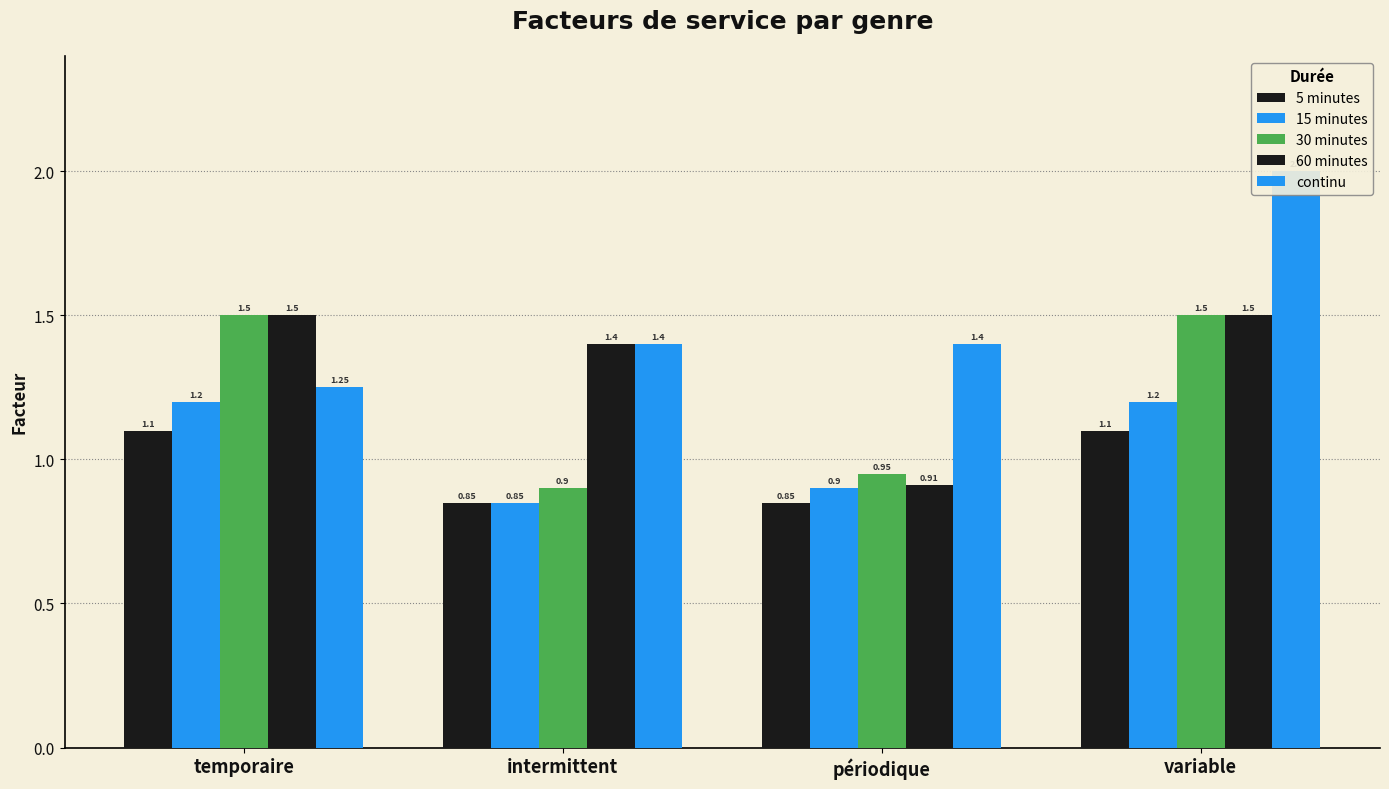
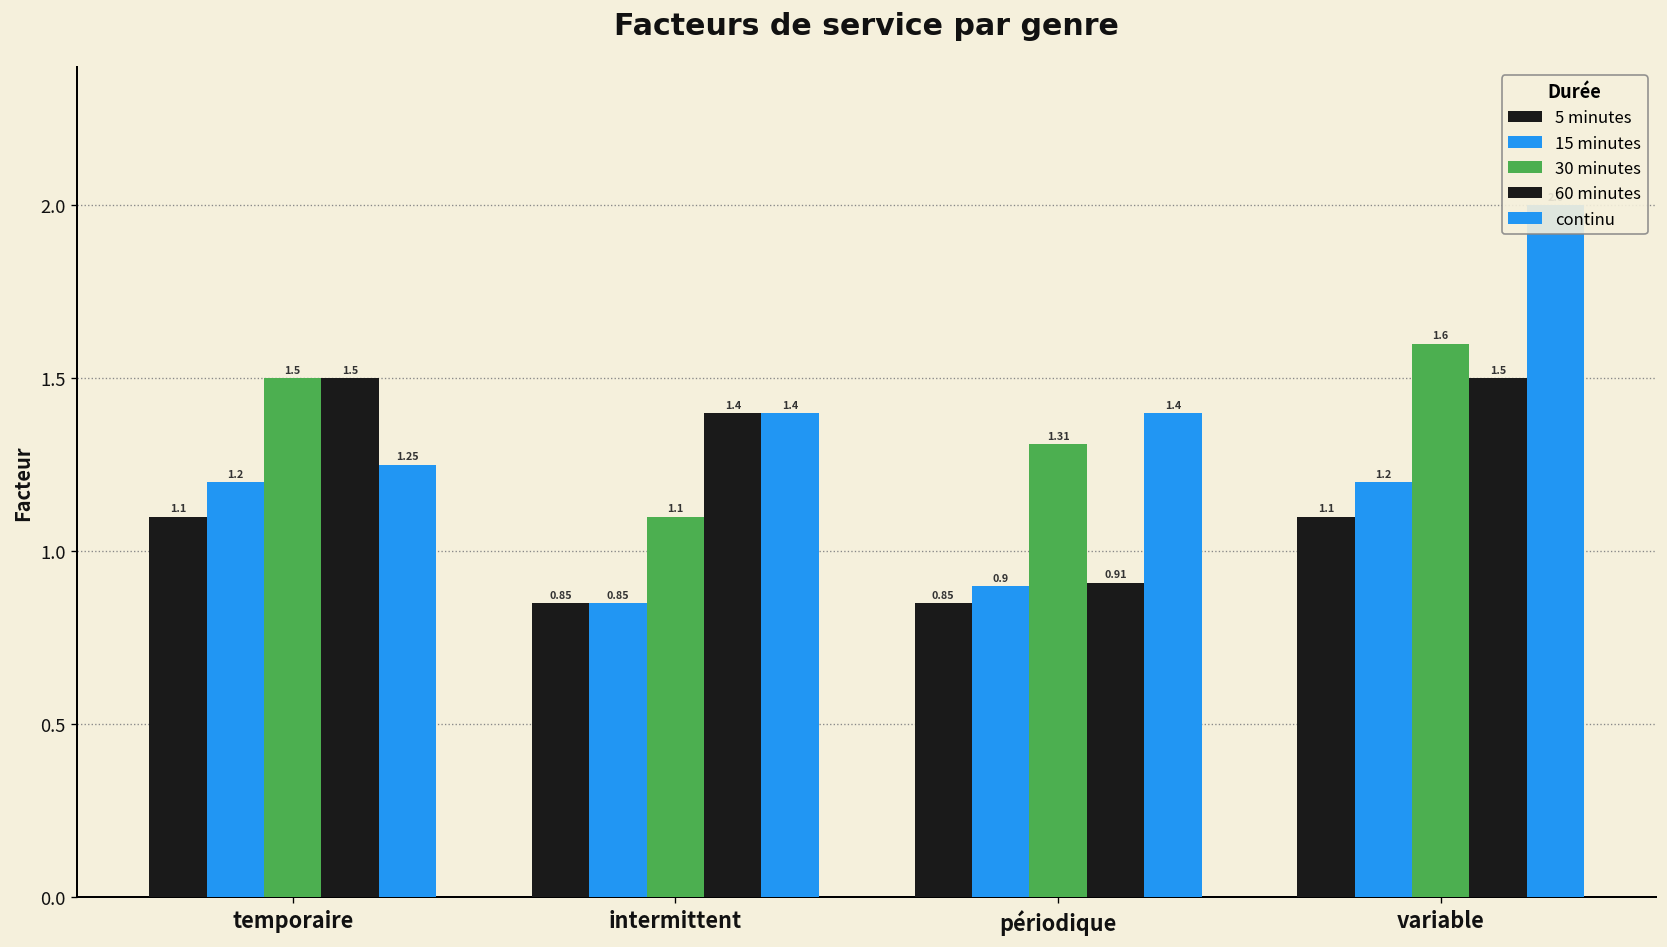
30 minutes, intermittent: 0.9 -> 1.1
30 minutes, périodique: 0.95 -> 1.31
30 minutes, variable: 1.5 -> 1.6
